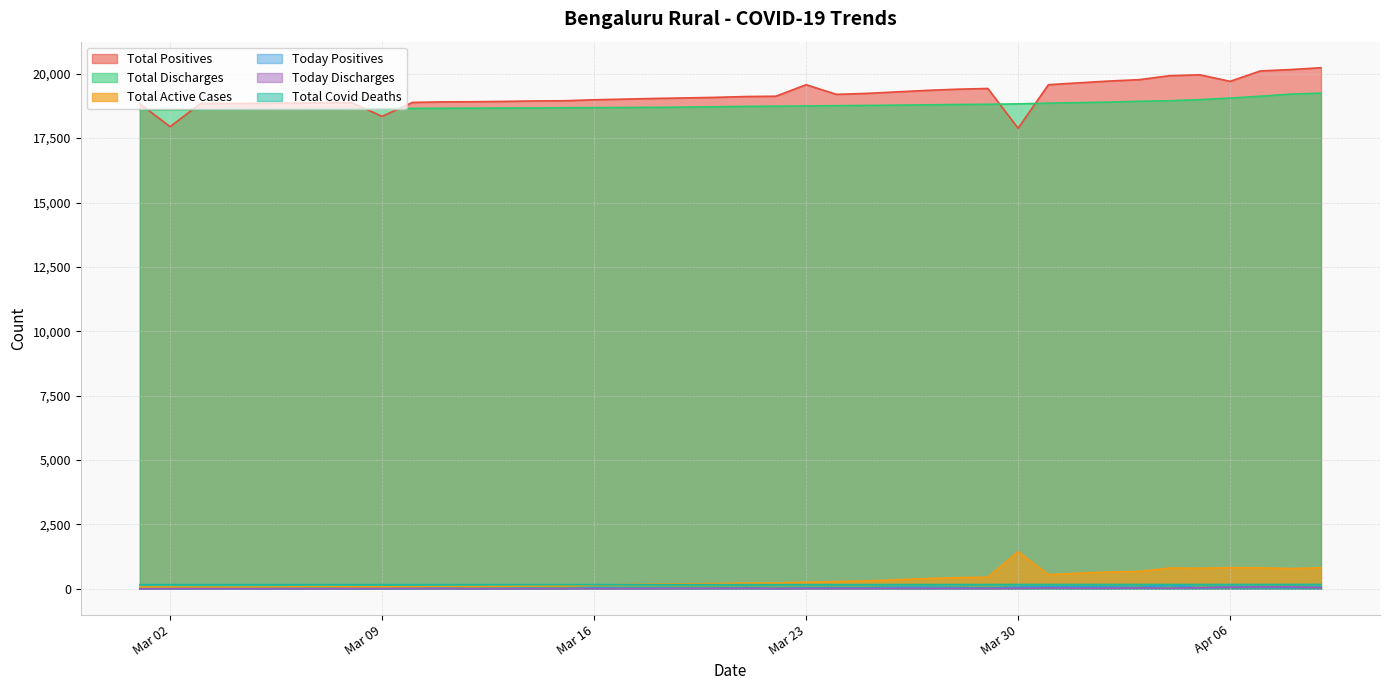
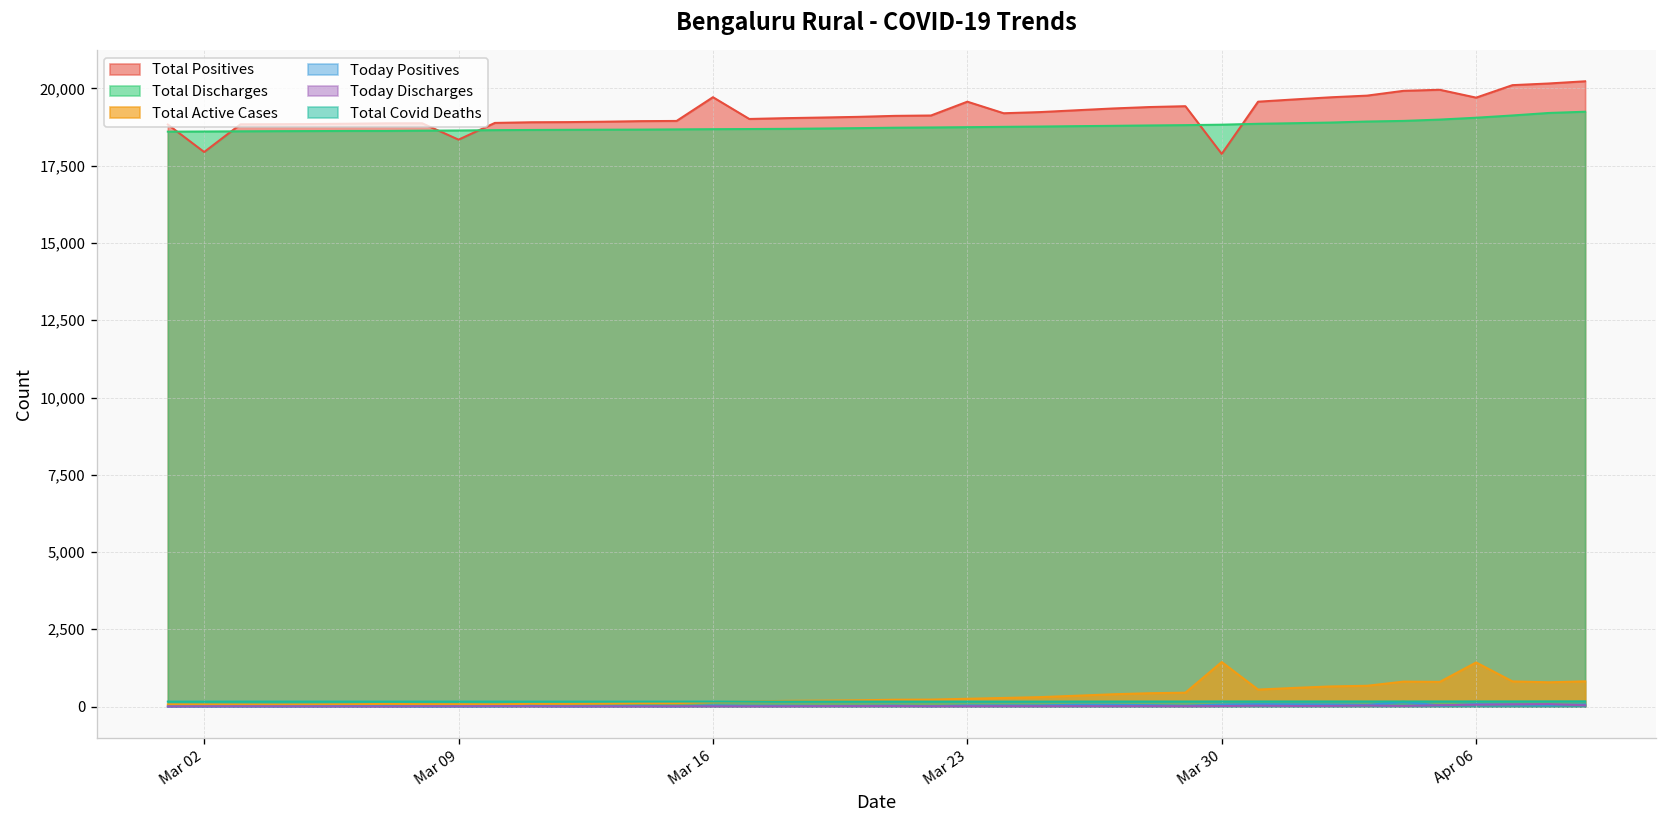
Total Positives, Mar 16: 19,000 -> 19,700
Total Active Cases, Apr 06: 800 -> 1,400
